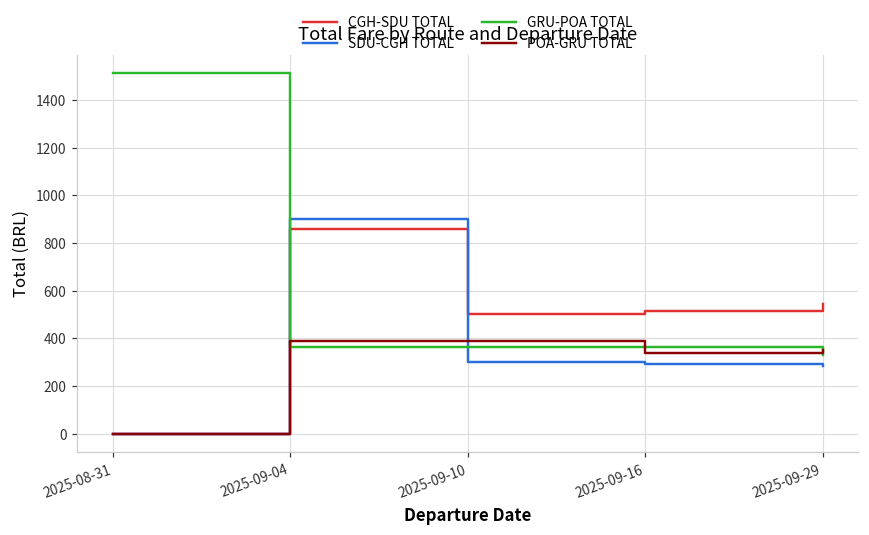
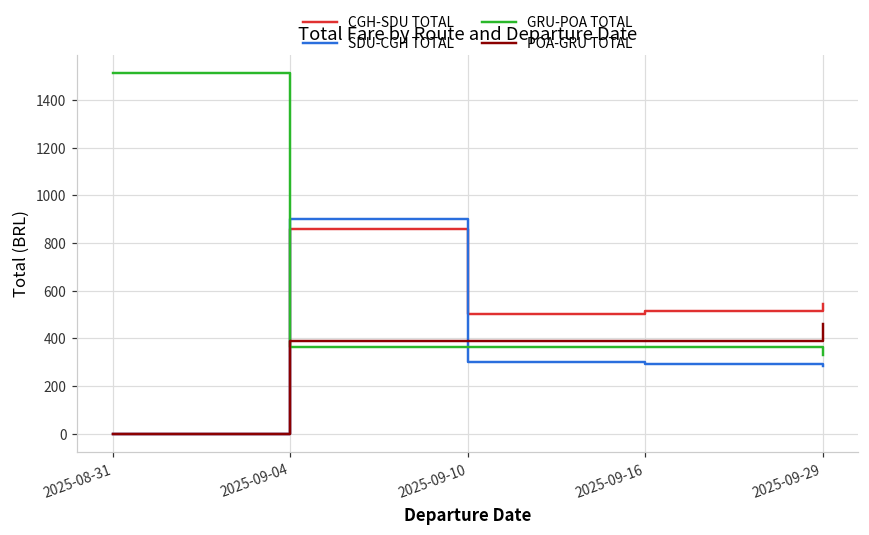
POA-GRU TOTAL, 2025-09-16: 340 -> 390
POA-GRU TOTAL, 2025-09-29: 350 -> 460
